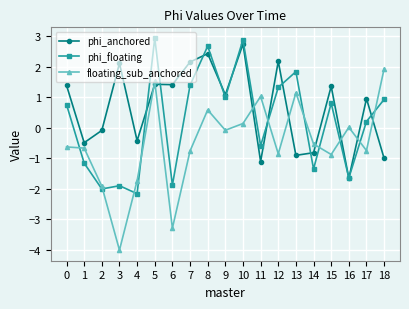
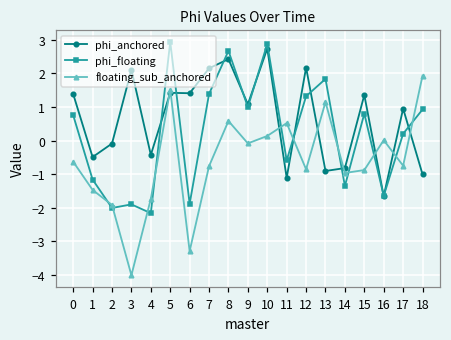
floating_sub_anchored, 1: -0.7 -> -1.5
floating_sub_anchored, 11: 1.0 -> 0.5
floating_sub_anchored, 14: -0.5 -> -1.0
